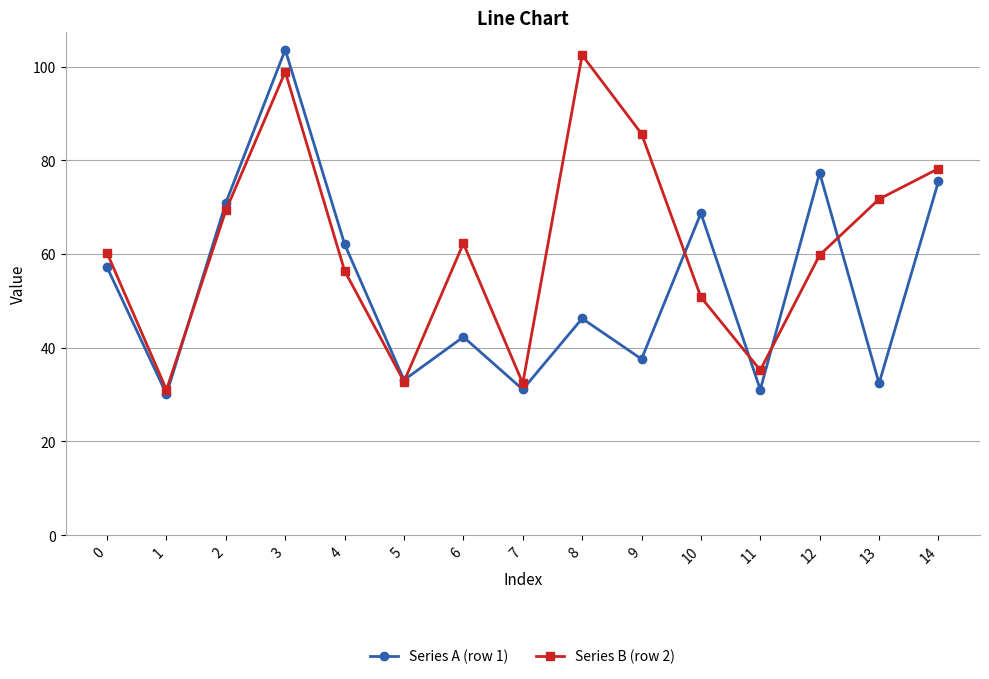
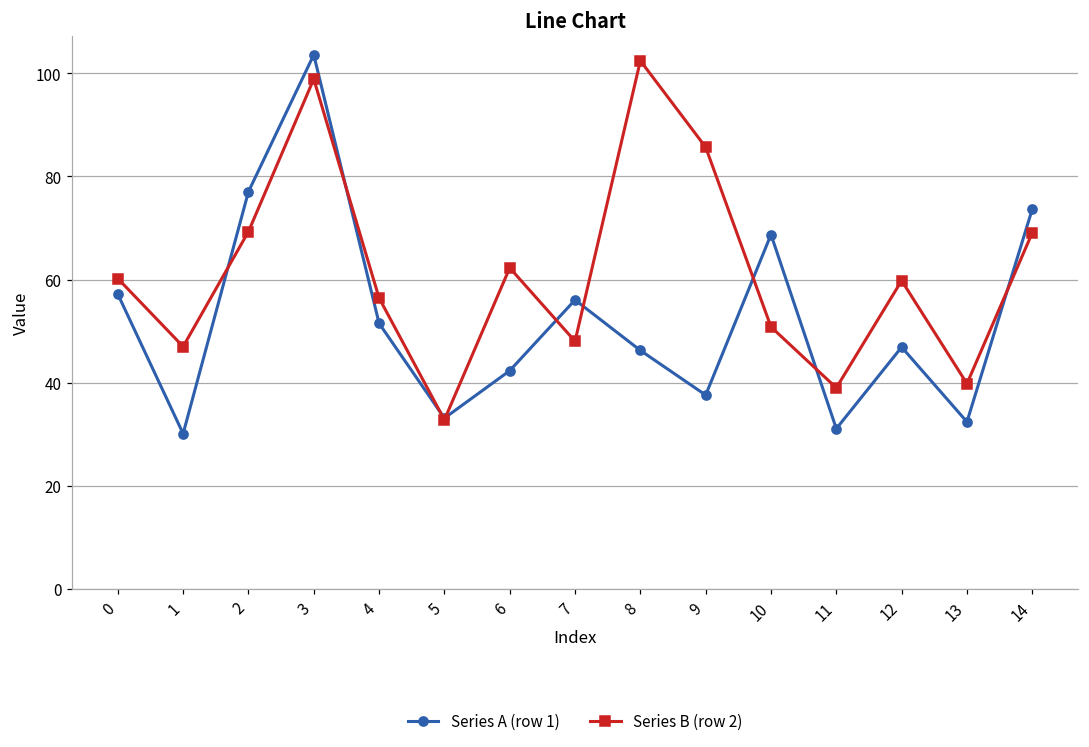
Series B (row 2), 1: 31 -> 47
Series A (row 1), 2: 71 -> 77
Series A (row 1), 4: 62 -> 52
Series A (row 1), 7: 31 -> 56
Series B (row 2), 7: 32 -> 48
Series B (row 2), 11: 35 -> 39
Series A (row 1), 12: 77 -> 47
Series B (row 2), 13: 72 -> 40
Series A (row 1), 14: 75 -> 74
Series B (row 2), 14: 78 -> 69
